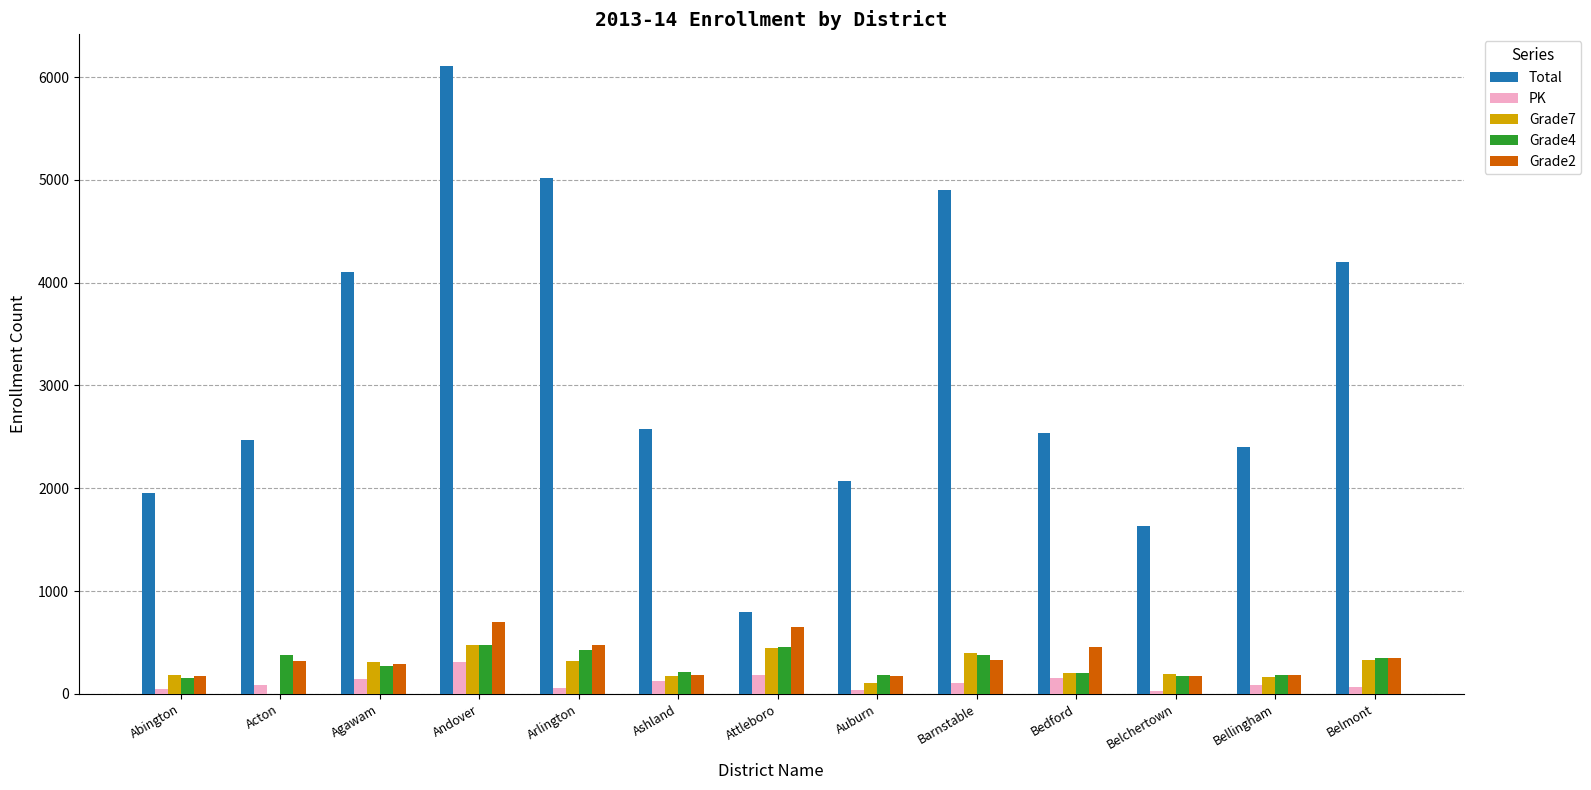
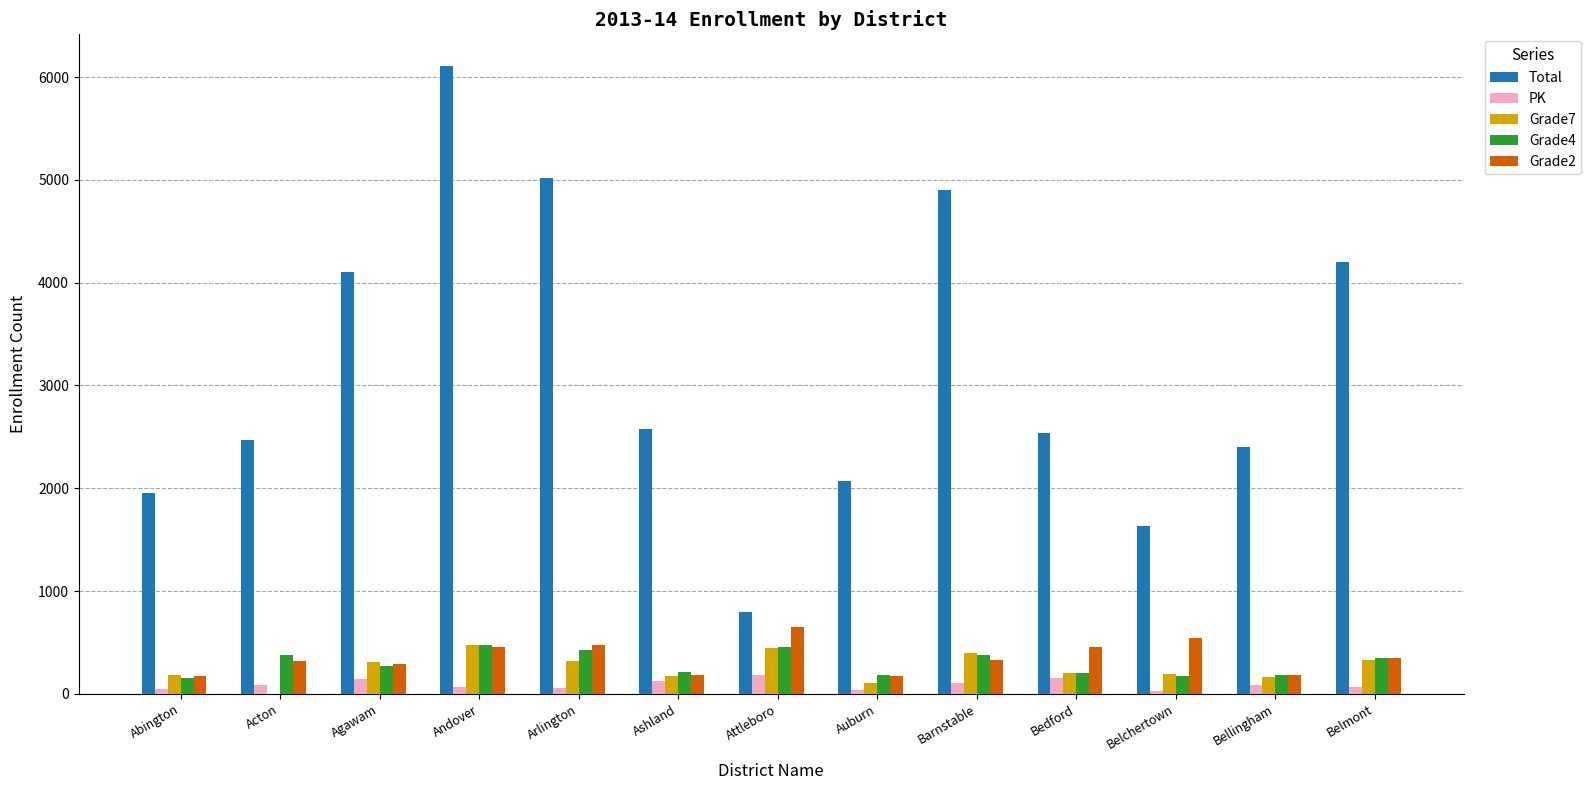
PK, Andover: 310 -> 70
Grade2, Andover: 700 -> 450
Grade2, Belchertown: 170 -> 540
